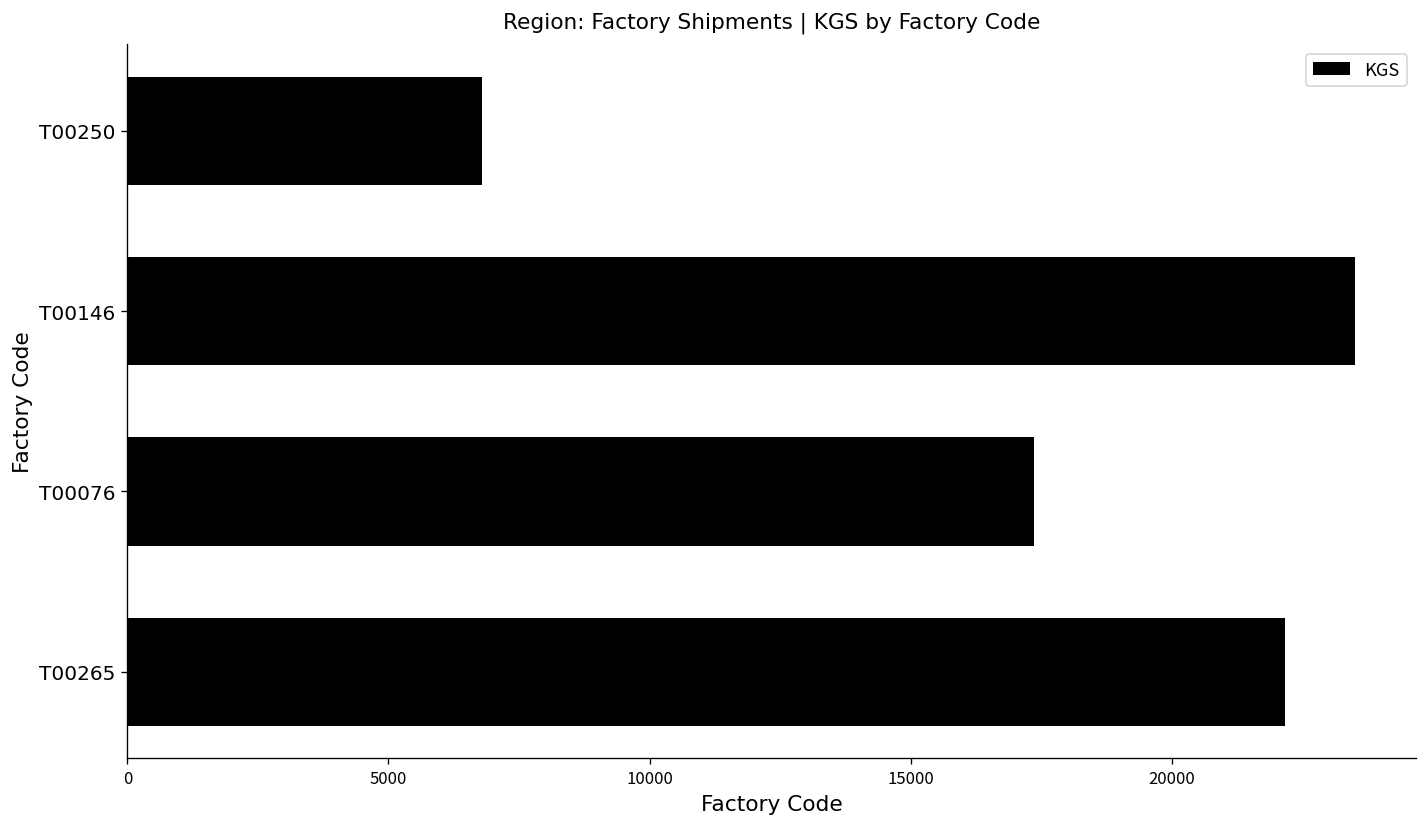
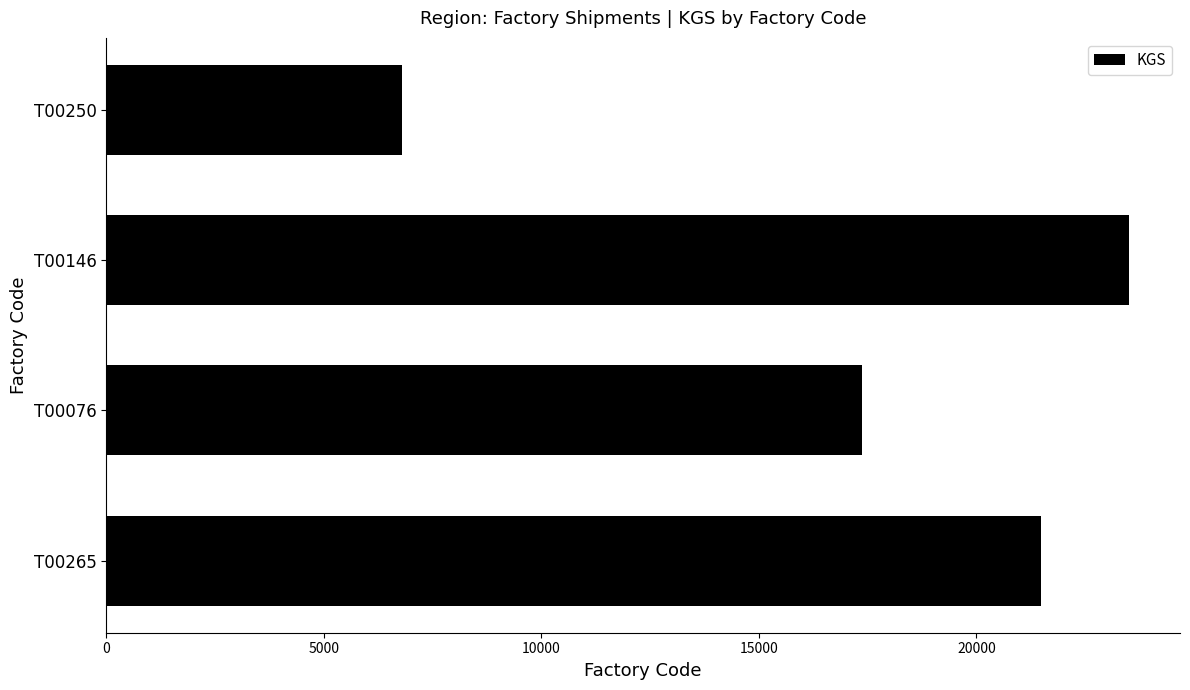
T00265: 22200 -> 21500
